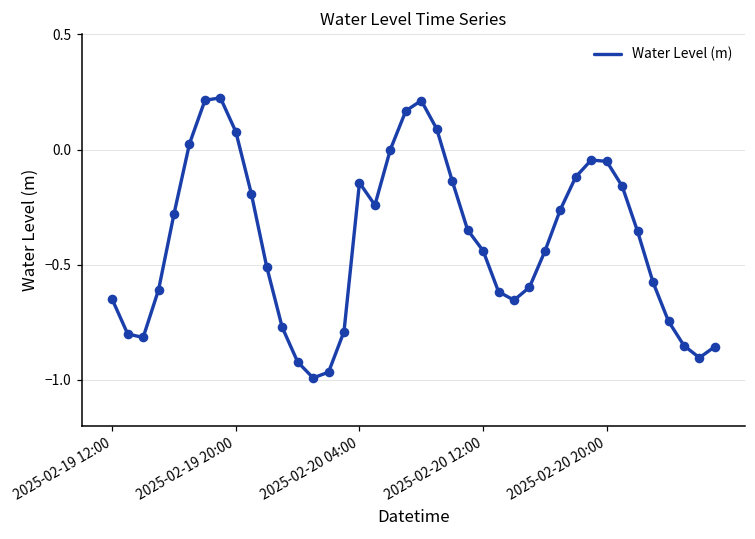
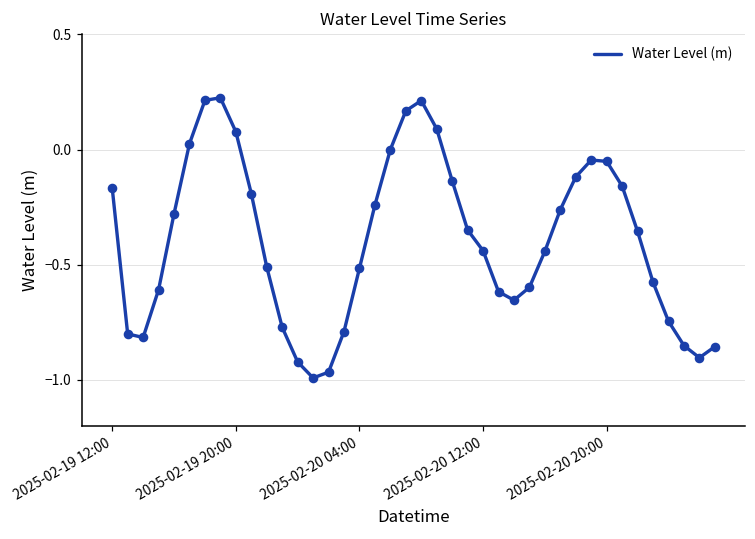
2025-02-19 12:00: -0.65 -> -0.17
2025-02-20 04:00: -0.14 -> -0.52
